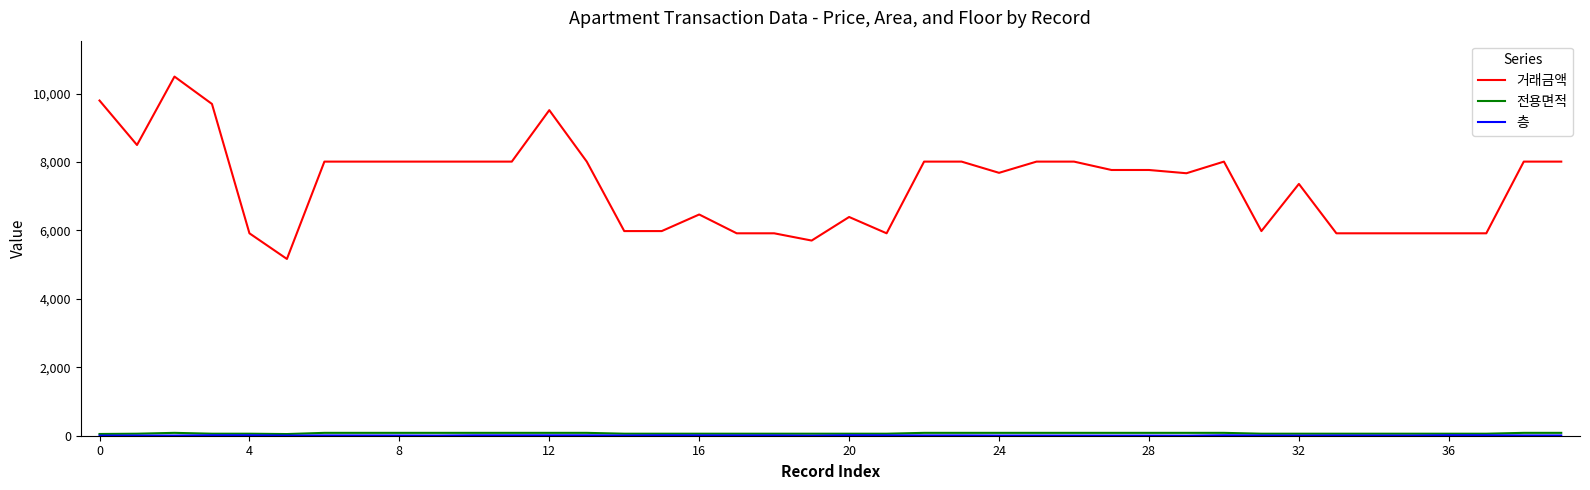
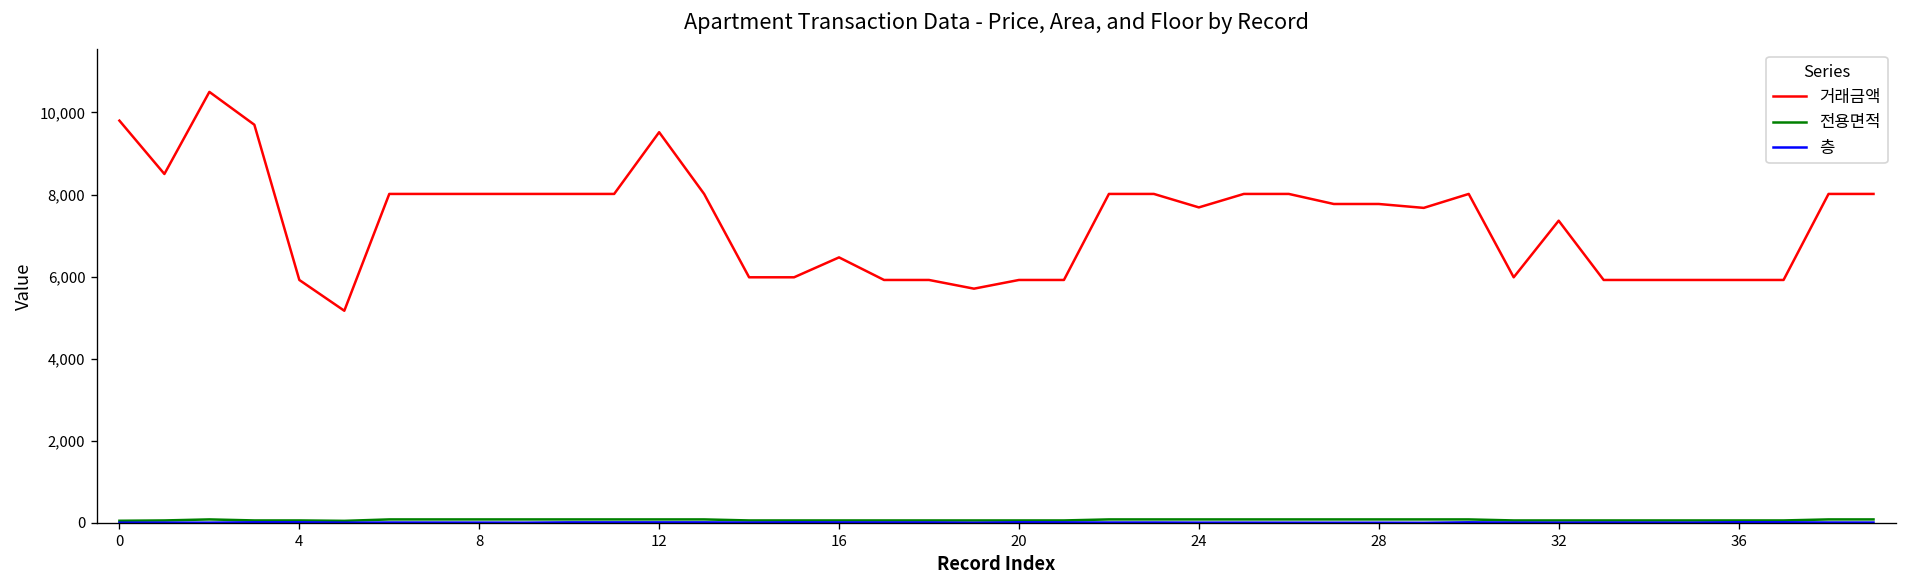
거래금액, 20: 6,400 -> 5,900
